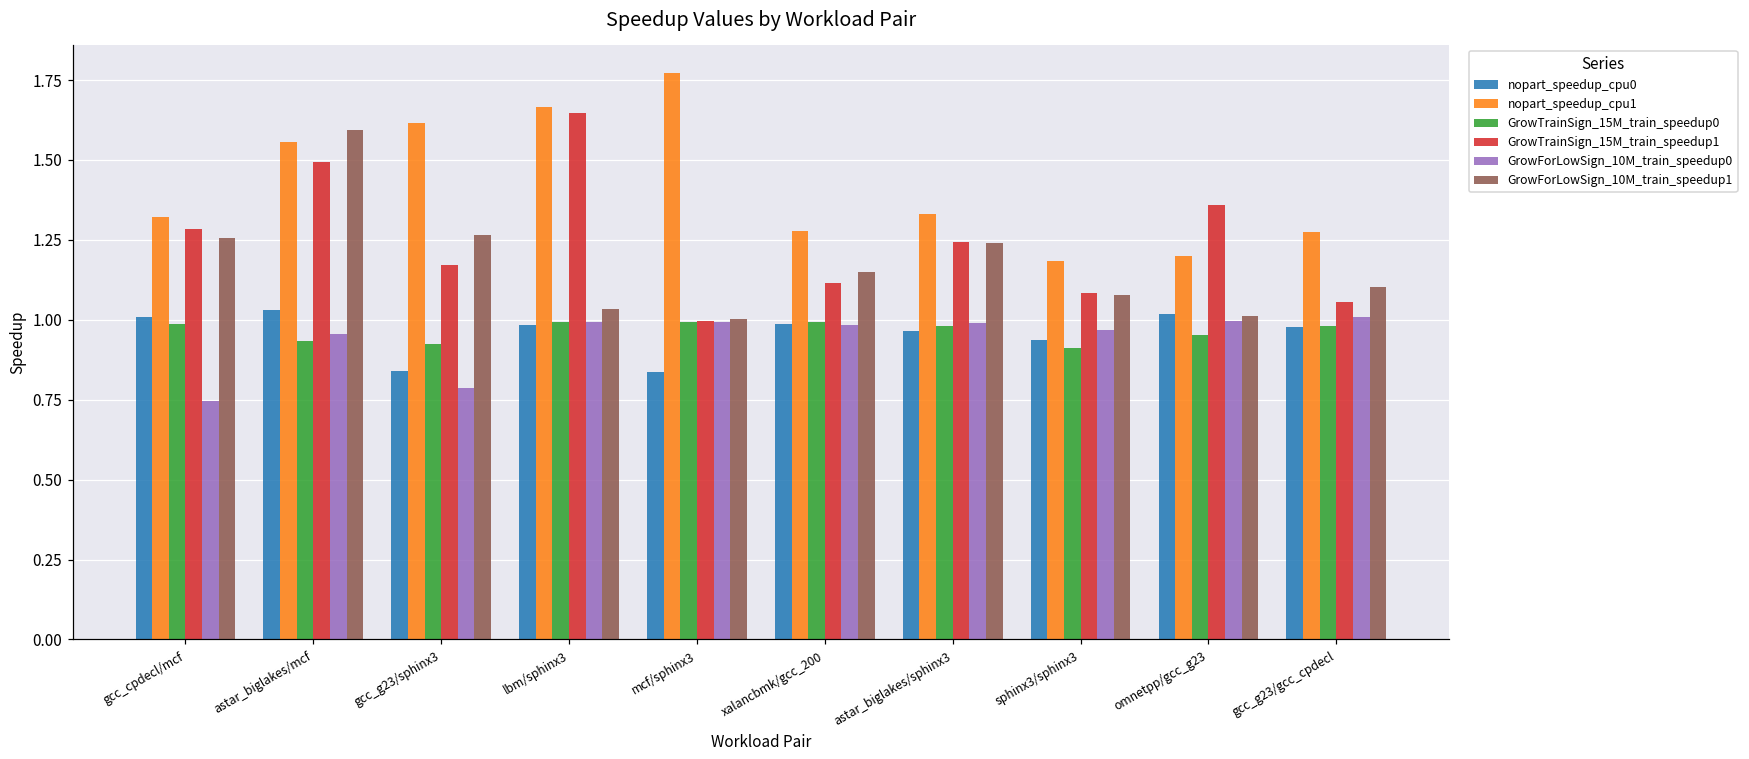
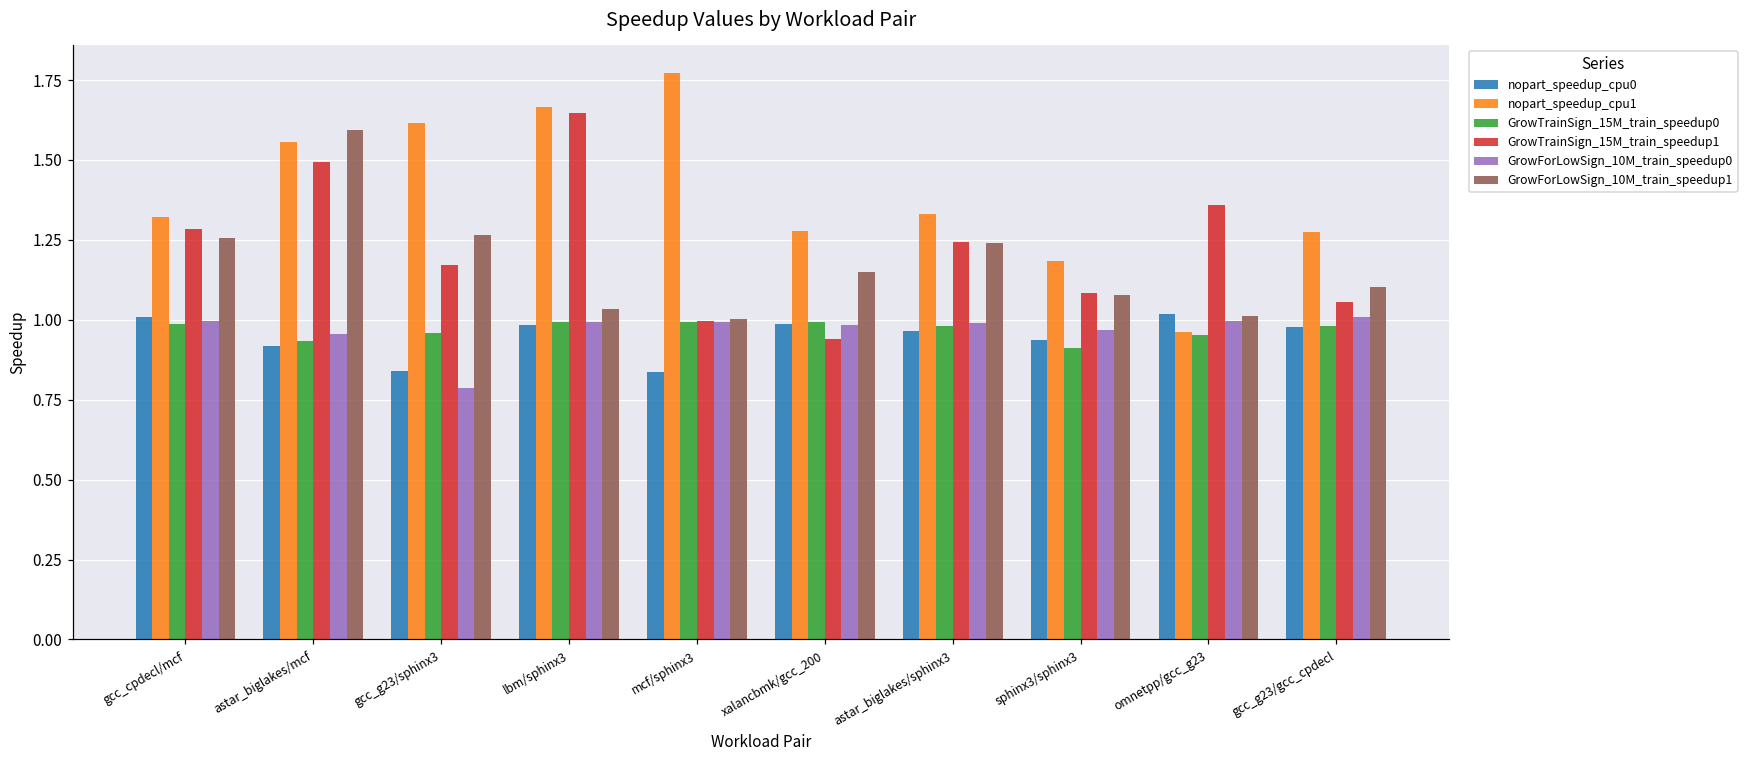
GrowForLowSign_10M_train_speedup0, gcc_cpdecl/mcf: 0.75 -> 0.99
nopart_speedup_cpu0, astar_biglakes/mcf: 1.03 -> 0.92
GrowTrainSign_15M_train_speedup0, gcc_g23/sphinx3: 0.92 -> 0.96
GrowTrainSign_15M_train_speedup1, xalancbmk/gcc_200: 1.11 -> 0.94
nopart_speedup_cpu1, omnetpp/gcc_g23: 1.20 -> 0.96
